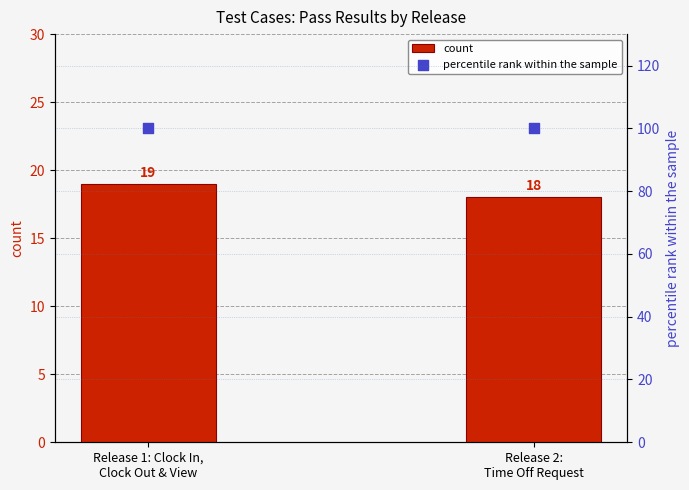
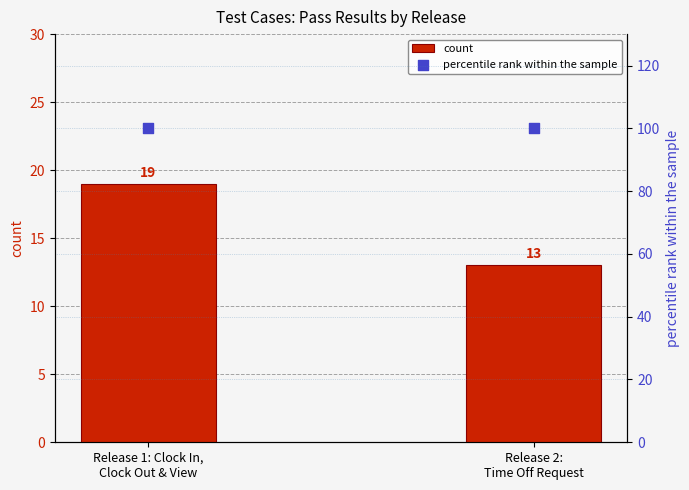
count, Release 2: Time Off Request: 18 -> 13
